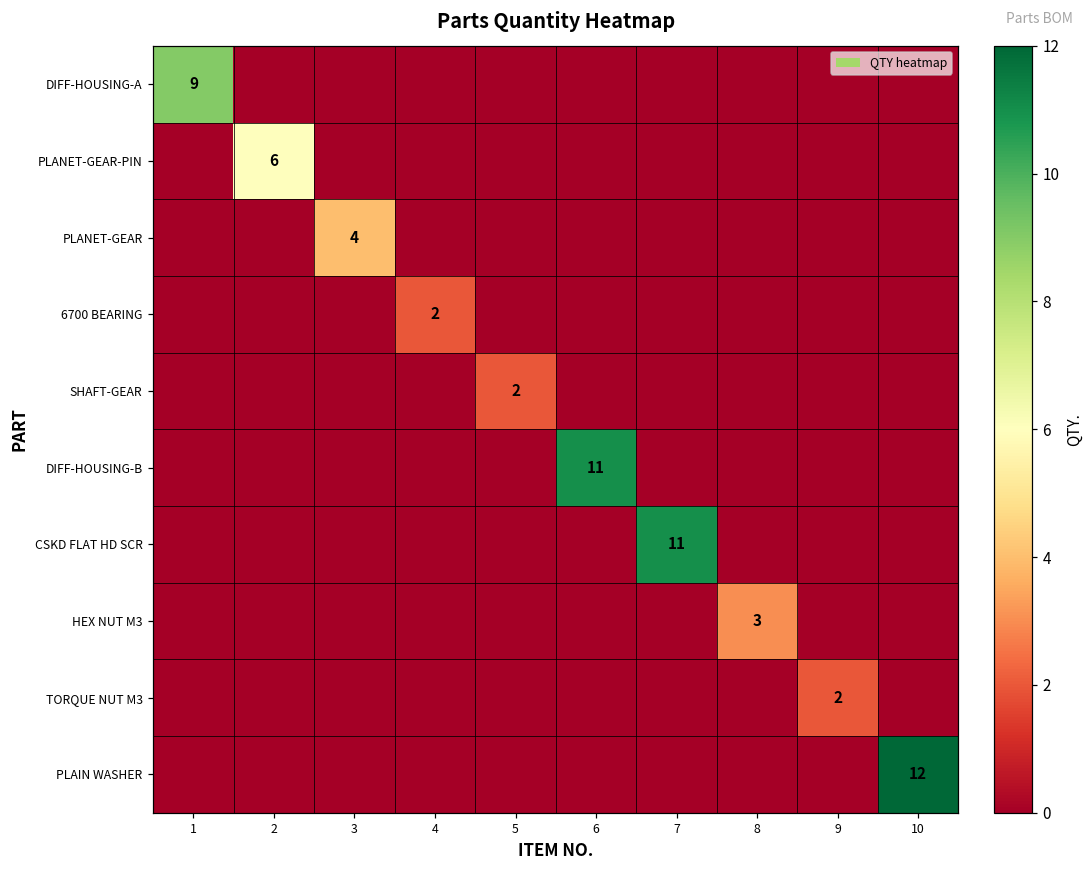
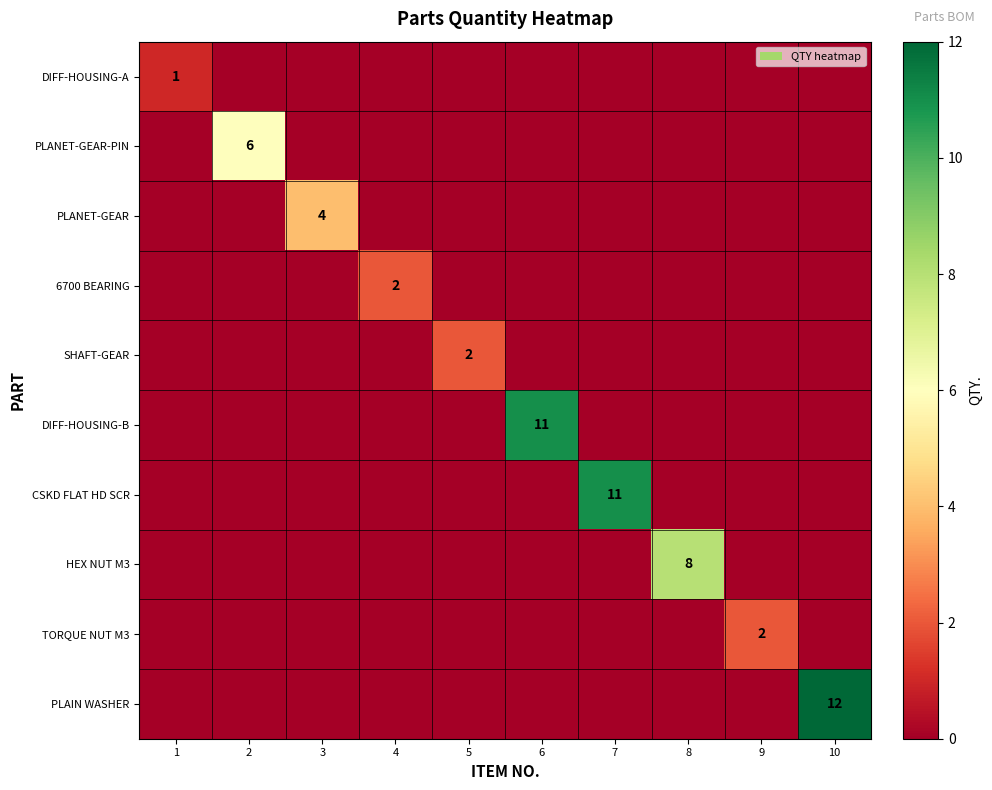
DIFF-HOUSING-A, 1: 9 -> 1
HEX NUT M3, 8: 3 -> 8
